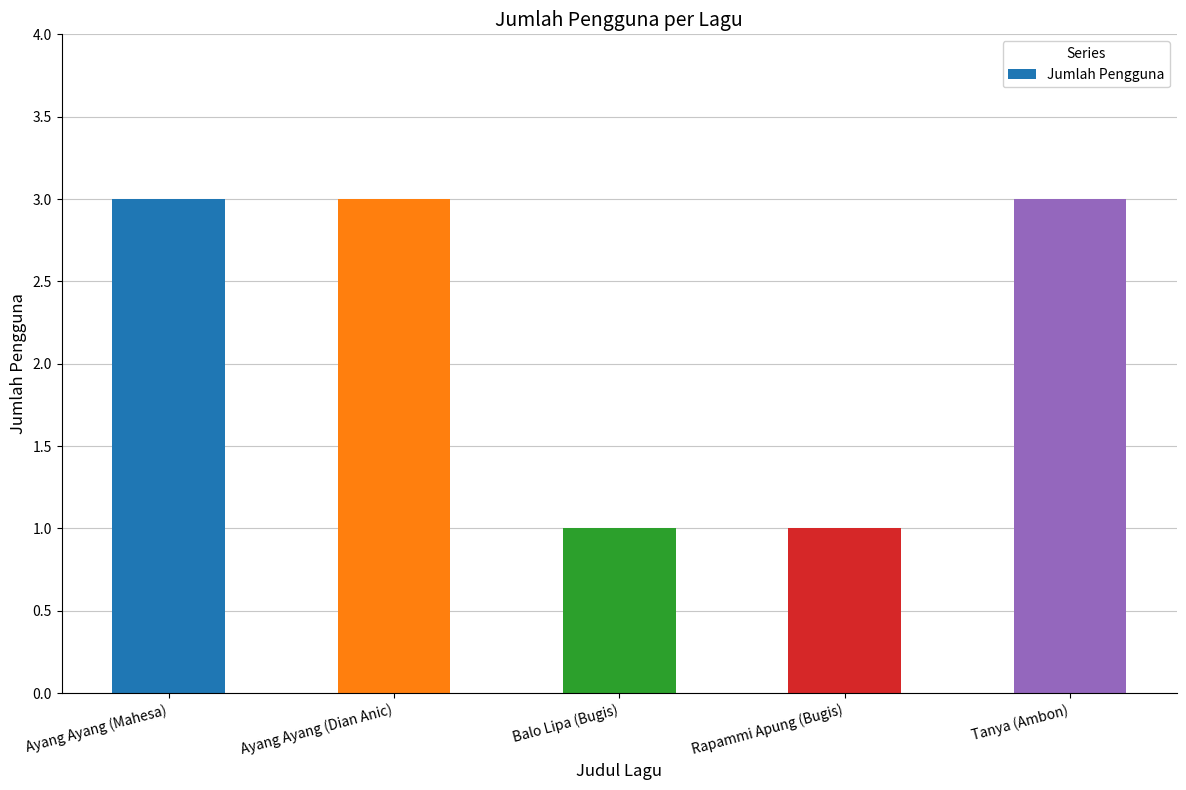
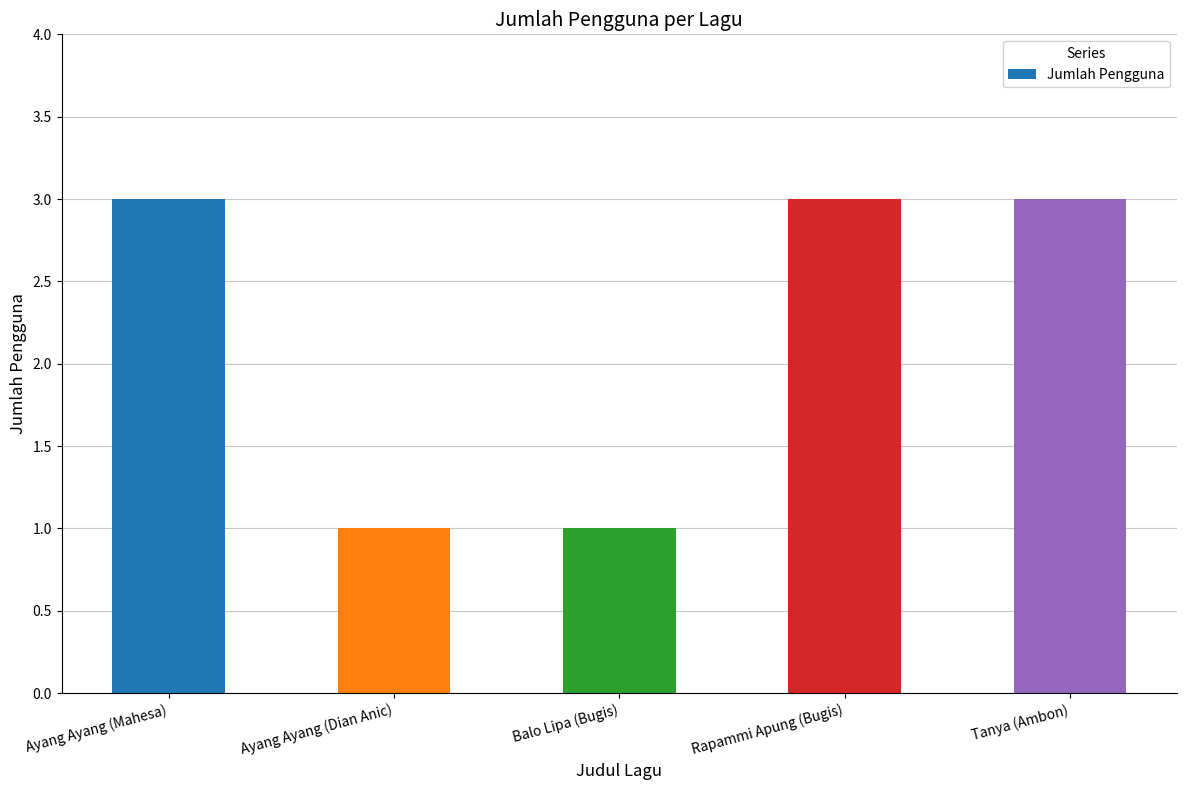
Ayang Ayang (Dian Anic): 3 -> 1
Rapammi Apung (Bugis): 1 -> 3
